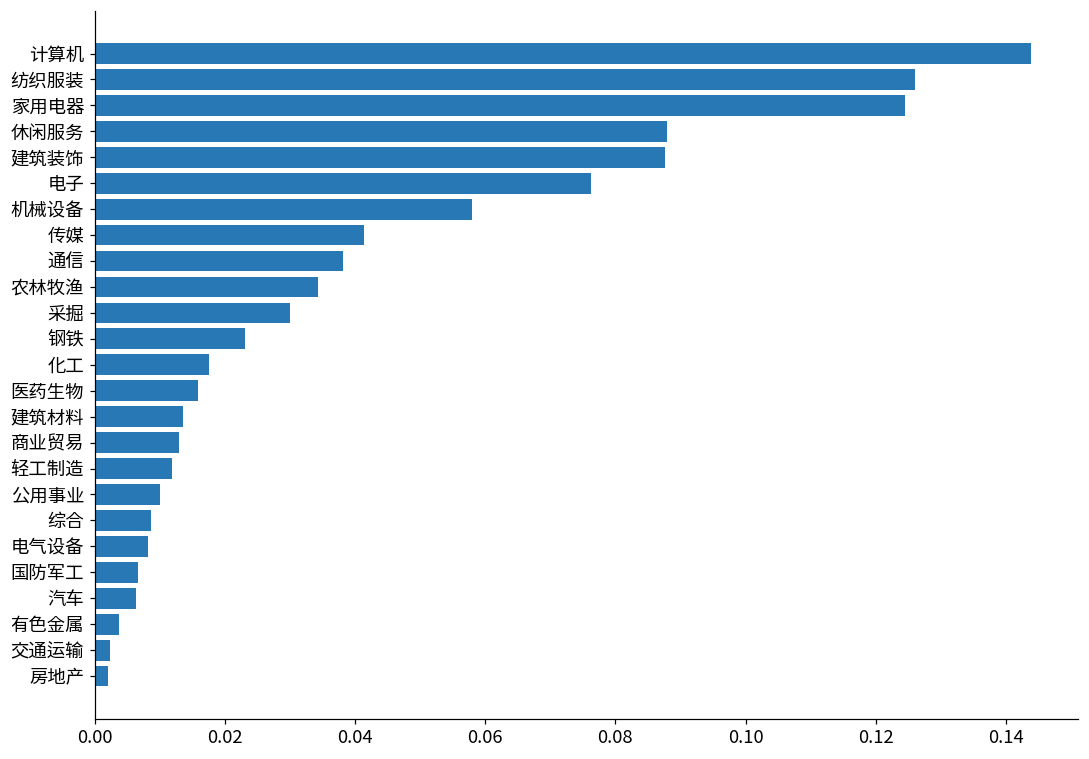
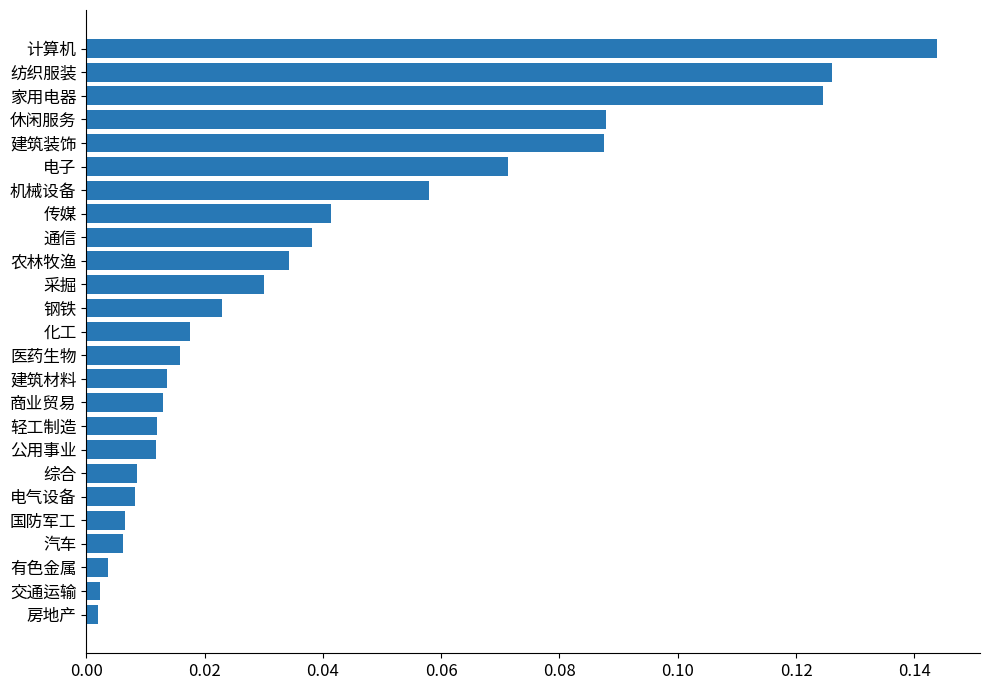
电子: 0.076 -> 0.071
公用事业: 0.010 -> 0.012
